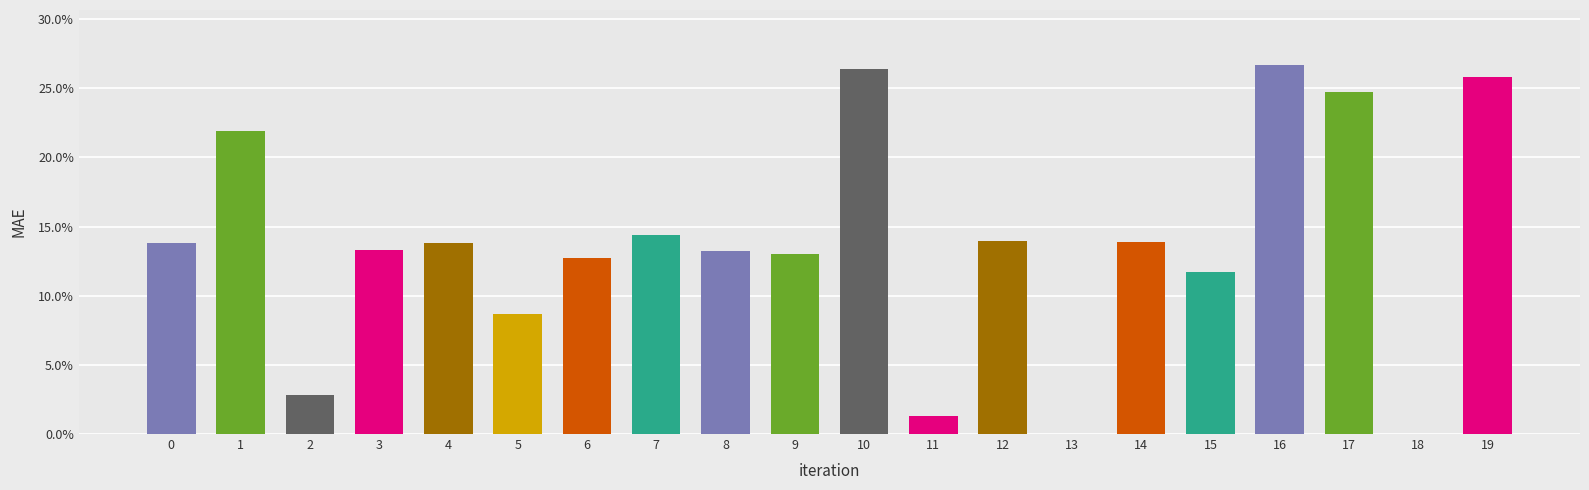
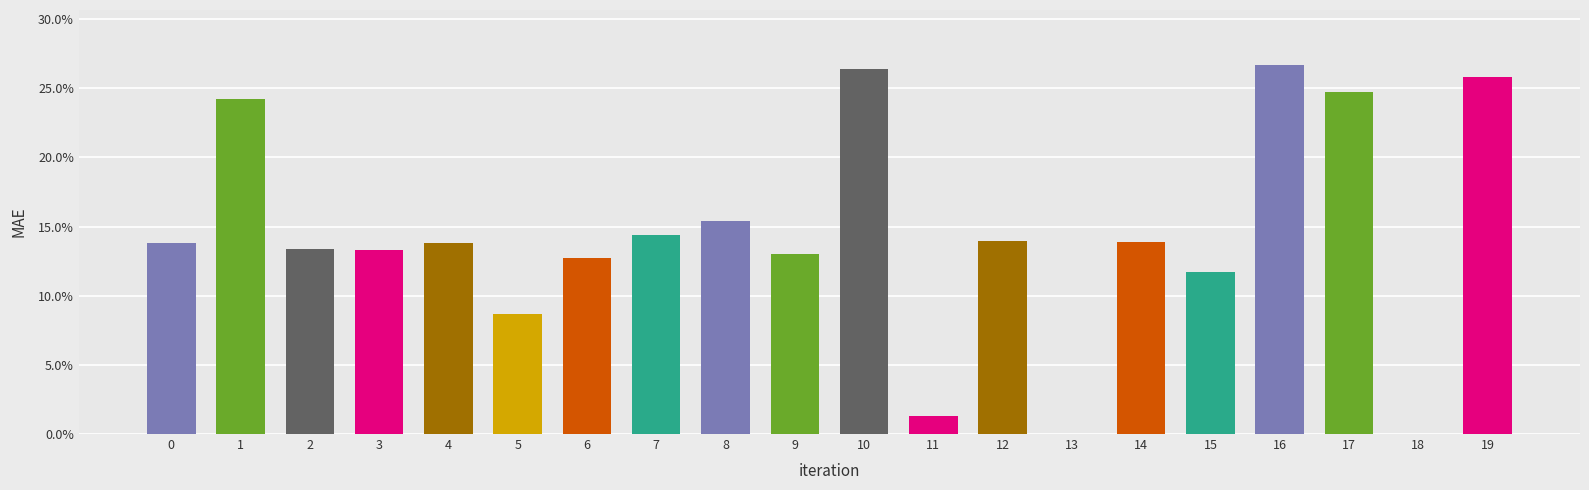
1: 21.9% -> 24.3%
2: 2.8% -> 13.3%
8: 13.2% -> 15.4%
